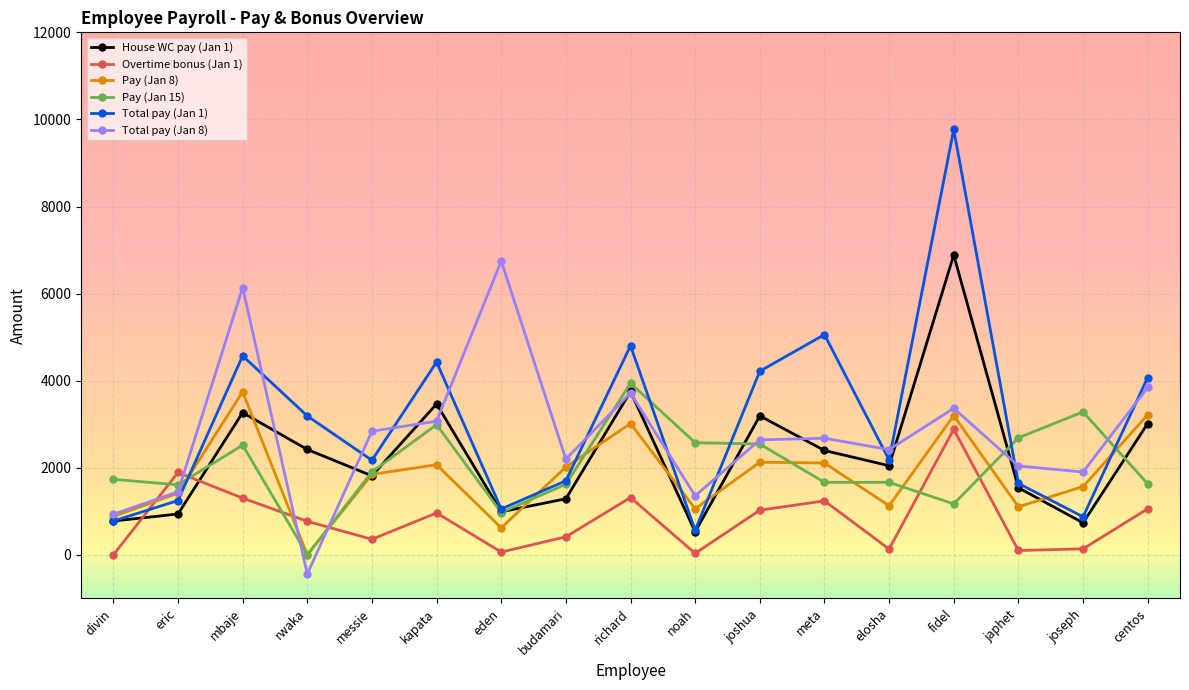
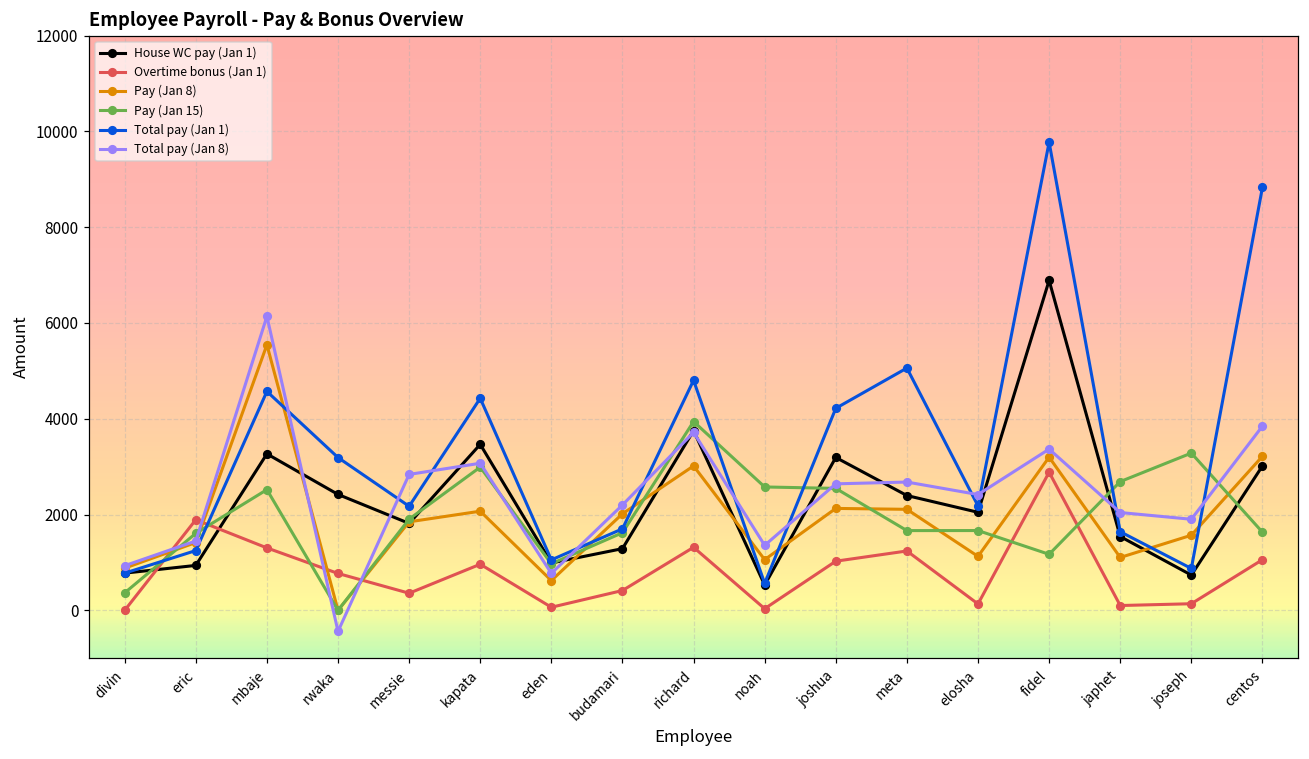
Pay (Jan 15), divin: 1700 -> 400
Pay (Jan 8), mbaje: 3700 -> 5500
Total pay (Jan 8), eden: 6700 -> 800
Total pay (Jan 1), centos: 4100 -> 8800
